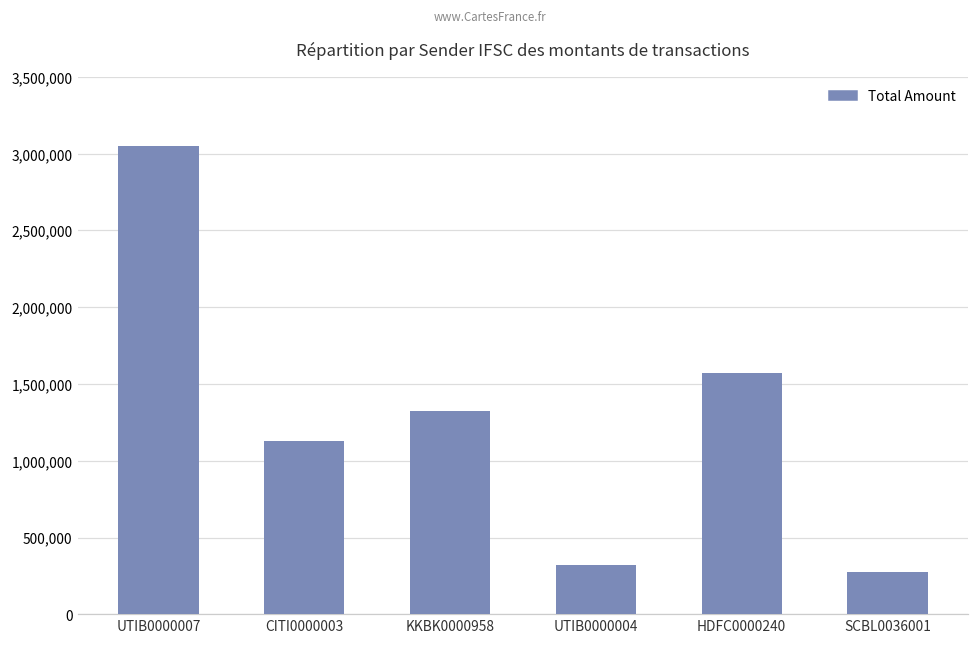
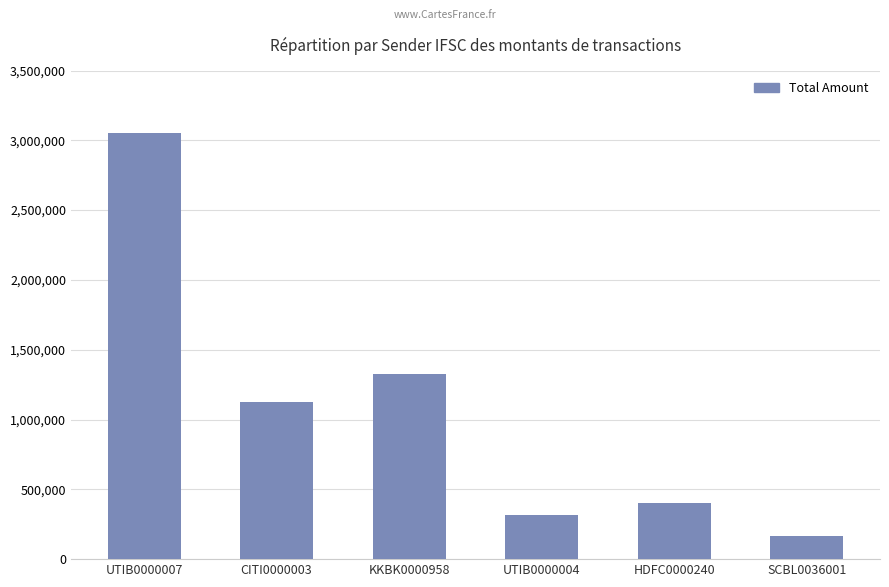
HDFC0000240: 1,570,000 -> 400,000
SCBL0036001: 270,000 -> 170,000
